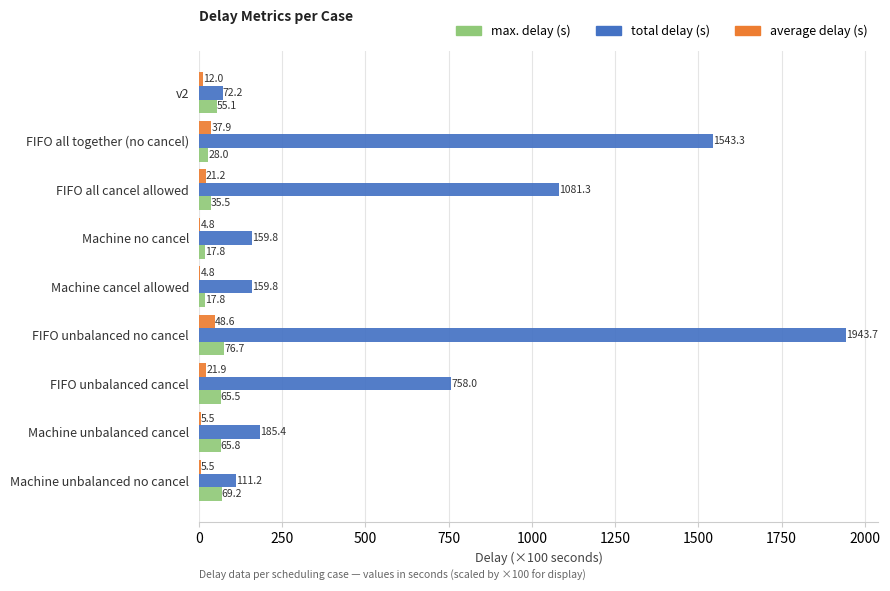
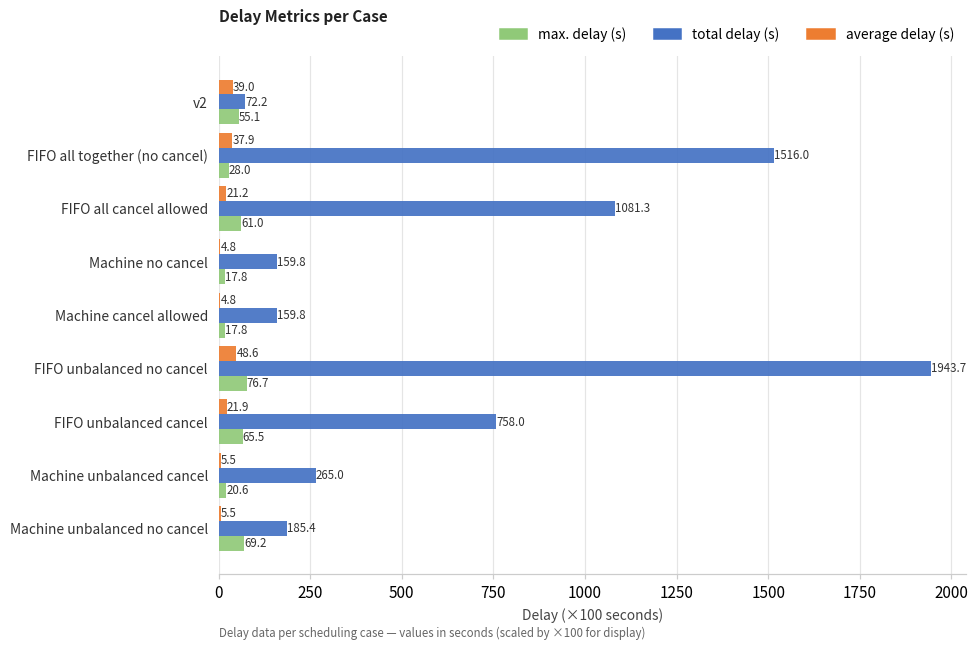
average delay (s), v2: 12.0 -> 39.0
total delay (s), FIFO all together (no cancel): 1543.3 -> 1516.0
max. delay (s), FIFO all cancel allowed: 35.5 -> 61.0
total delay (s), Machine unbalanced cancel: 185.4 -> 265.0
max. delay (s), Machine unbalanced cancel: 65.8 -> 20.6
total delay (s), Machine unbalanced no cancel: 111.2 -> 185.4
